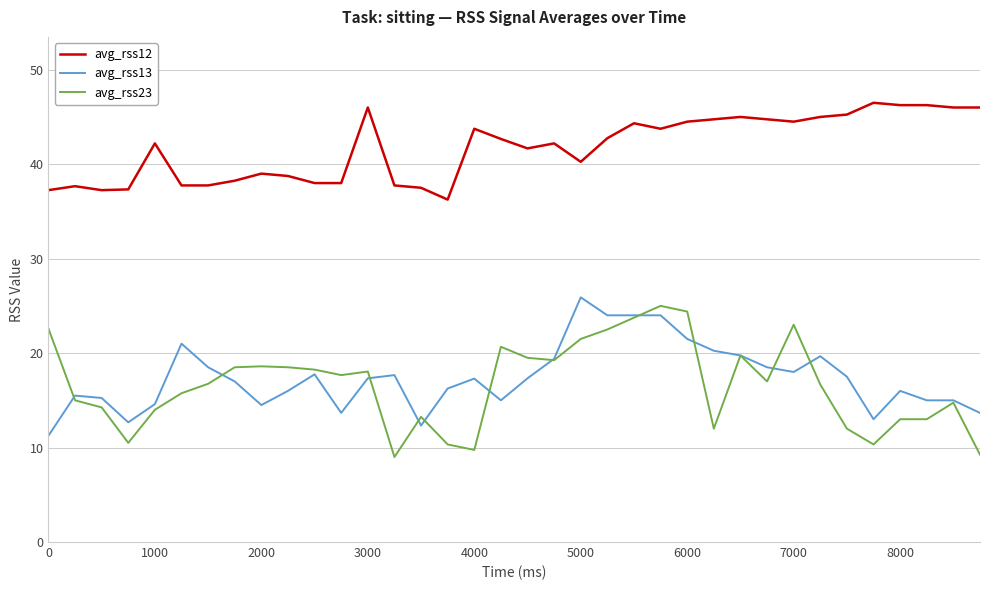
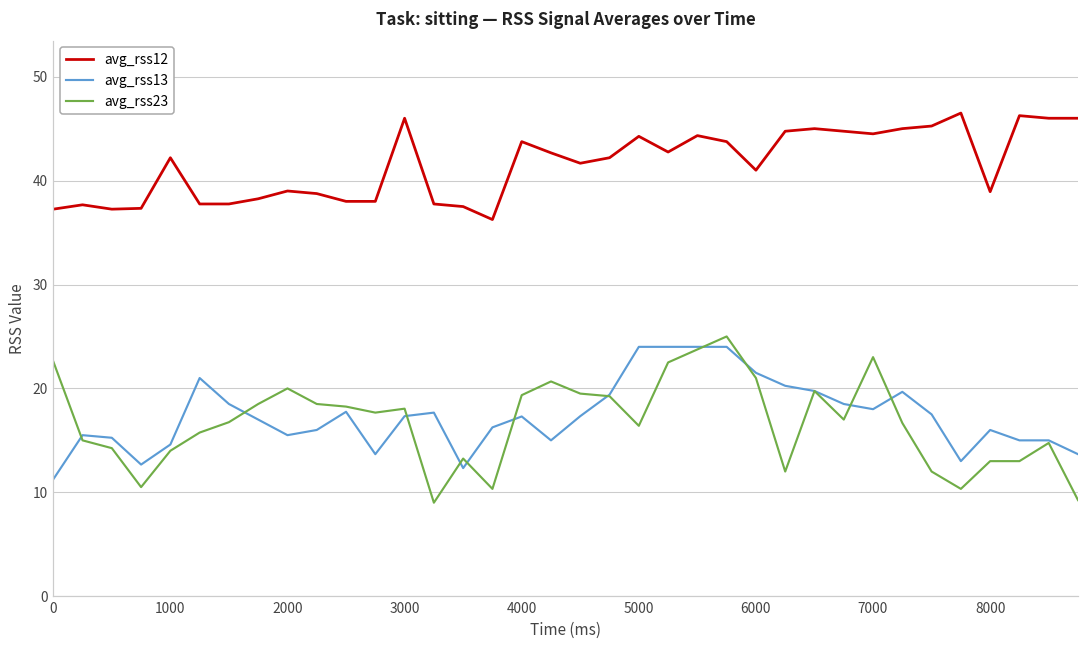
avg_rss13, 2000: 15 -> 16
avg_rss23, 2000: 19 -> 20
avg_rss23, 4000: 10 -> 19
avg_rss12, 5000: 40 -> 44
avg_rss13, 5000: 26 -> 24
avg_rss23, 5000: 22 -> 16
avg_rss12, 6000: 45 -> 41
avg_rss23, 6000: 24 -> 21
avg_rss12, 8000: 46 -> 39
